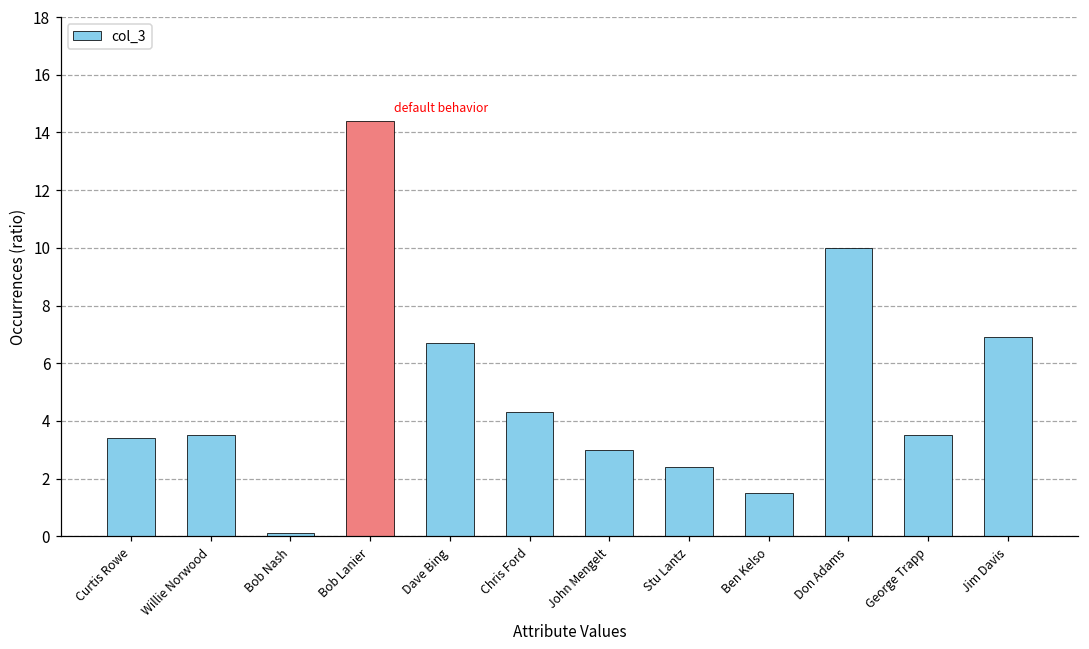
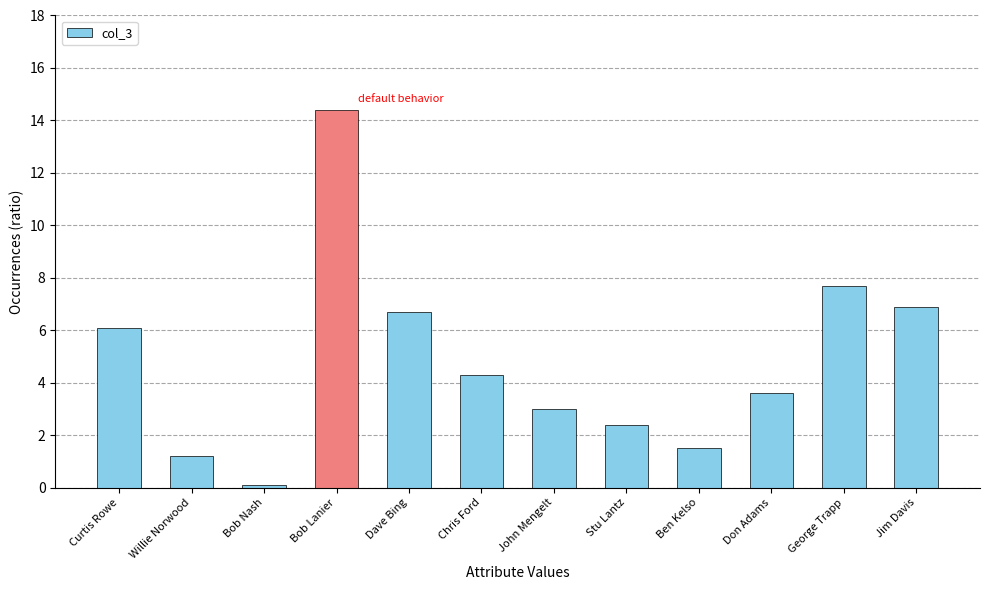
Curtis Rowe: 3.4 -> 6.1
Willie Norwood: 3.5 -> 1.2
Don Adams: 10.0 -> 3.6
George Trapp: 3.5 -> 7.7
